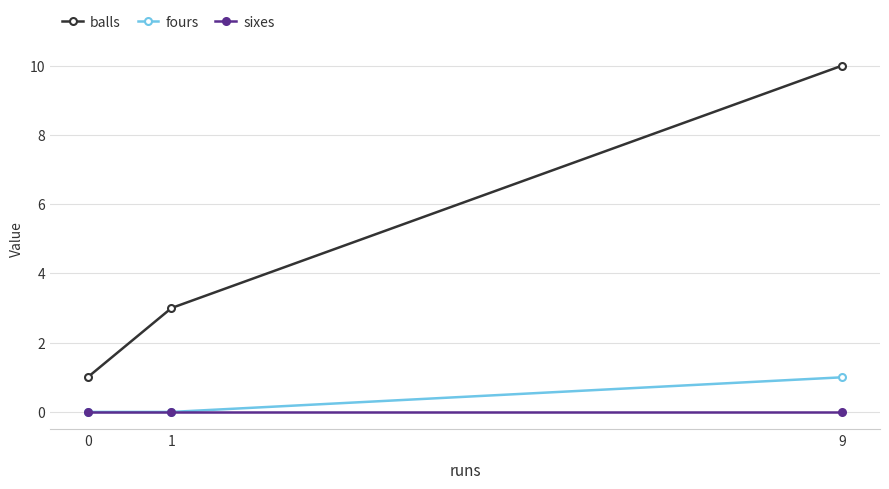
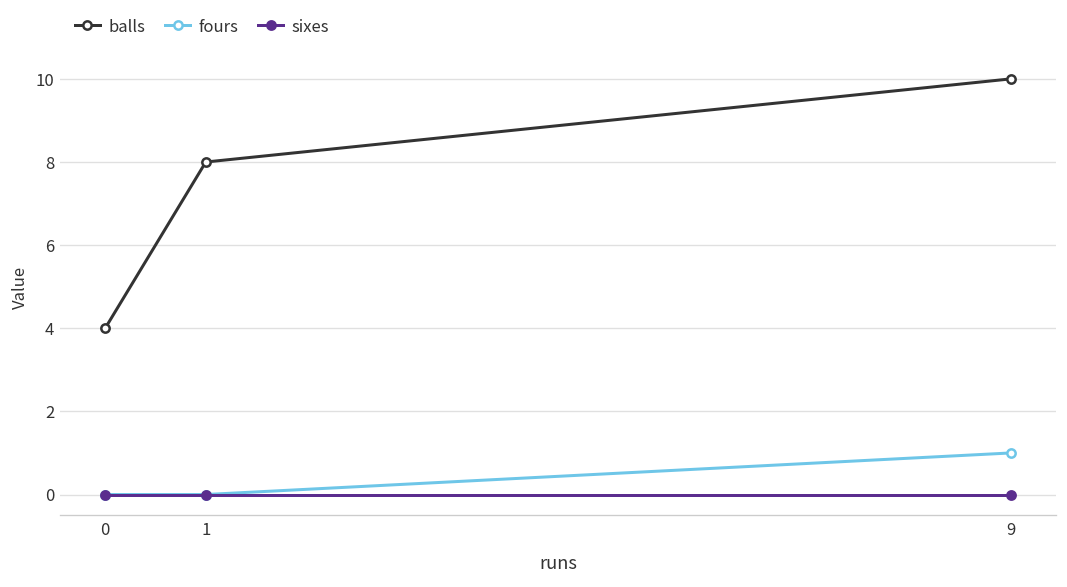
balls, 0: 1 -> 4
balls, 1: 3 -> 8
